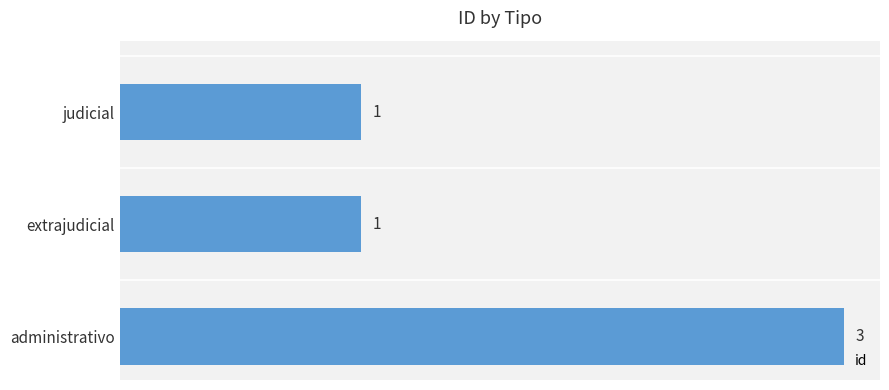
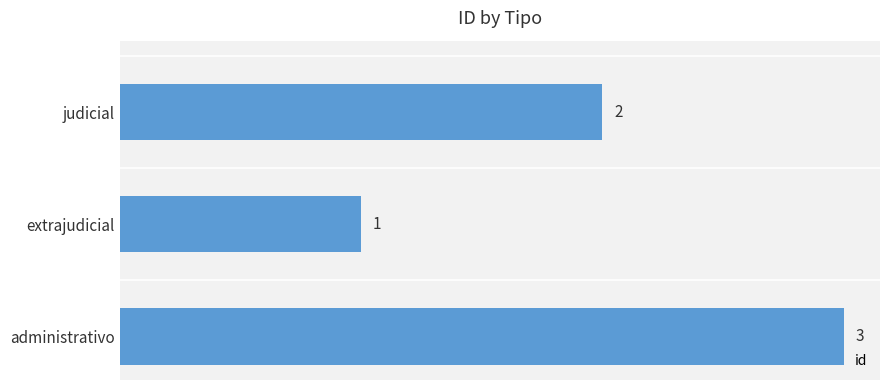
judicial: 1 -> 2
